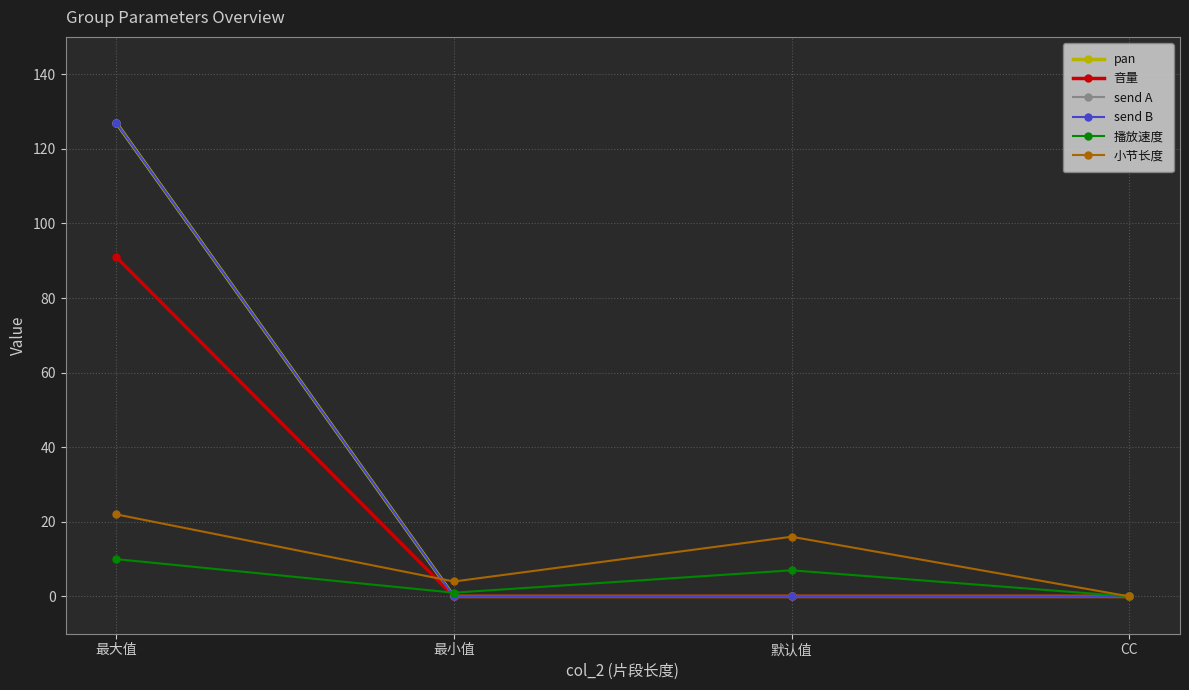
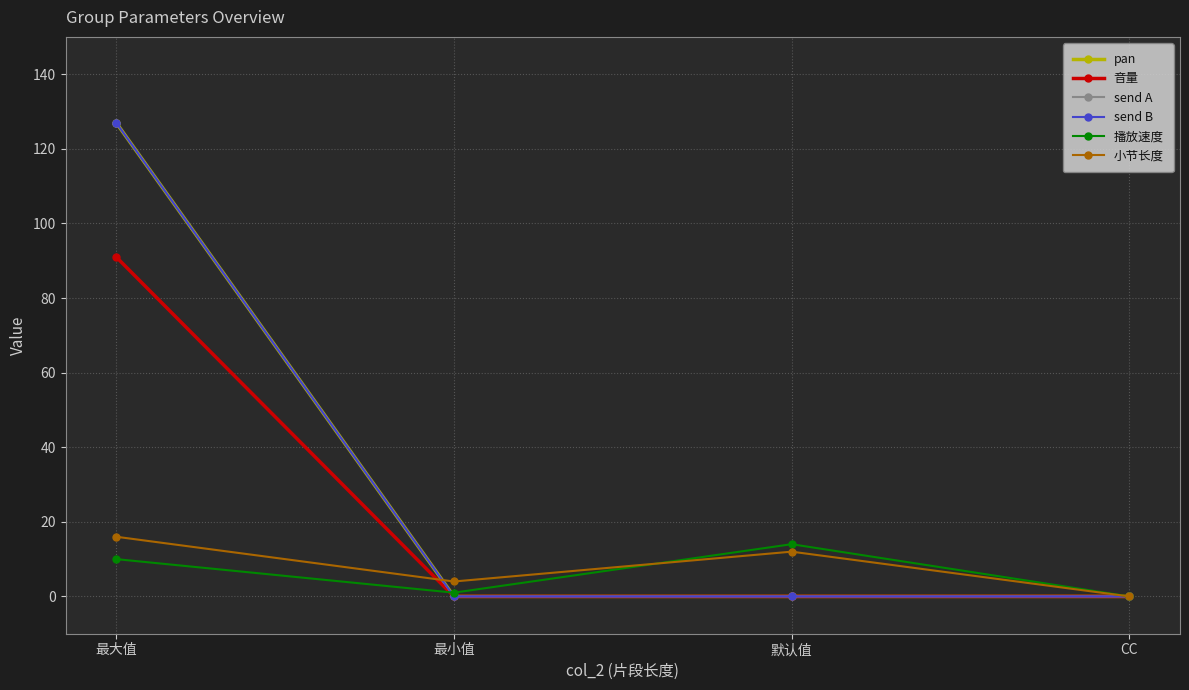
小节长度, 最大值: 22 -> 16
播放速度, 默认值: 7 -> 14
小节长度, 默认值: 16 -> 12
